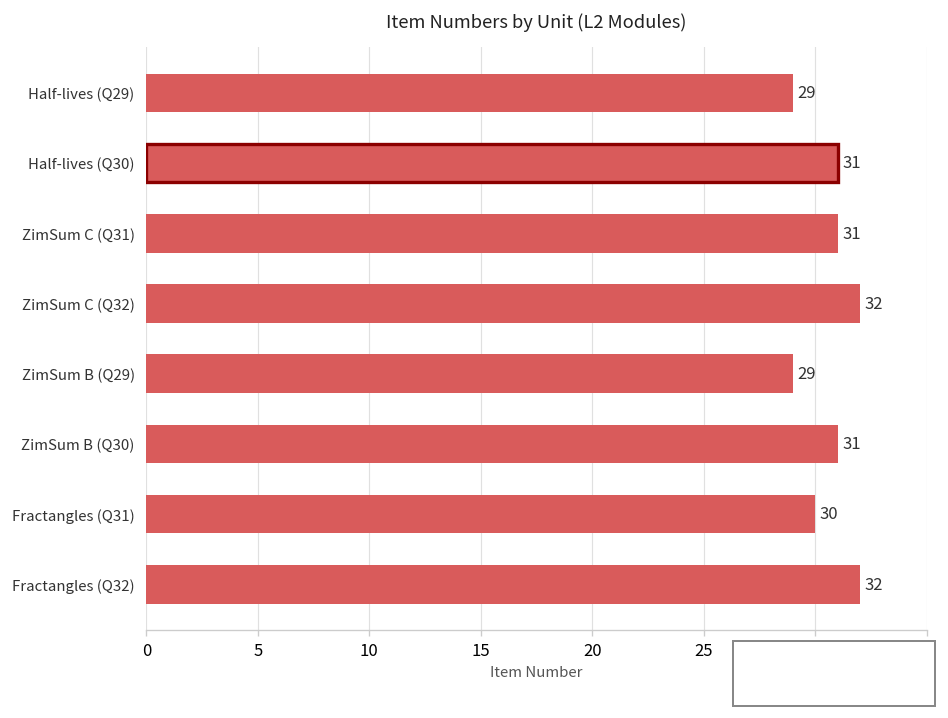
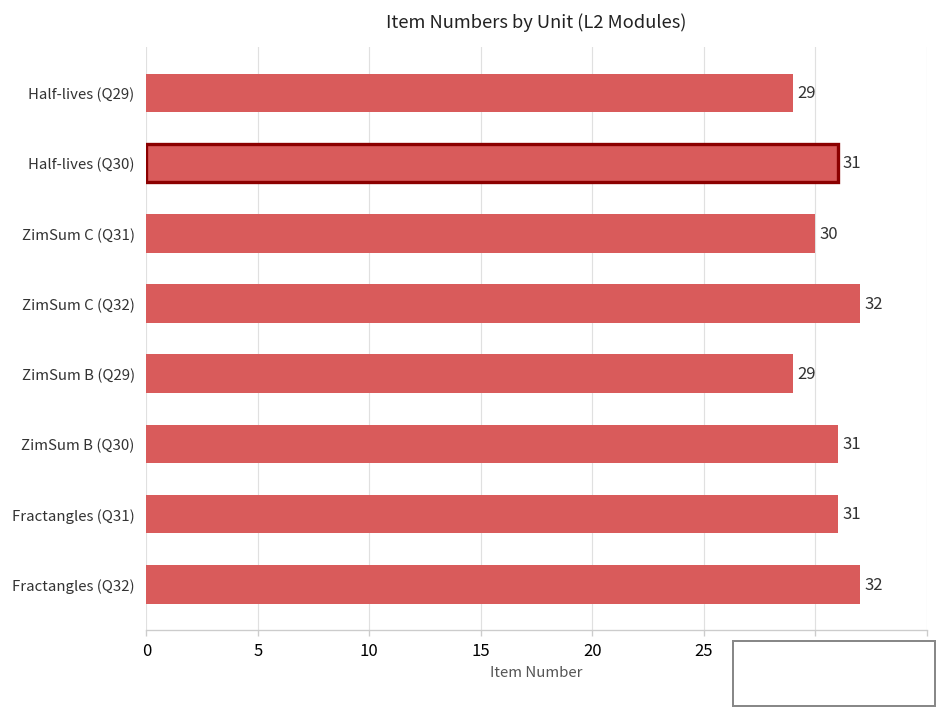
ZimSum C (Q31): 31 -> 30
Fractangles (Q31): 30 -> 31
